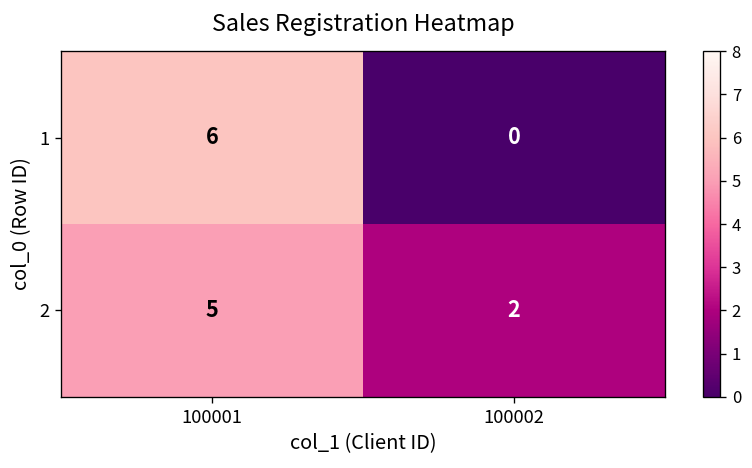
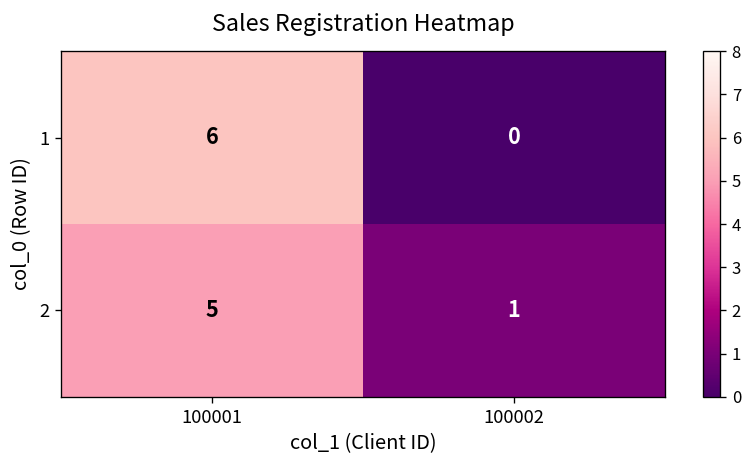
2, 100002: 2 -> 1
